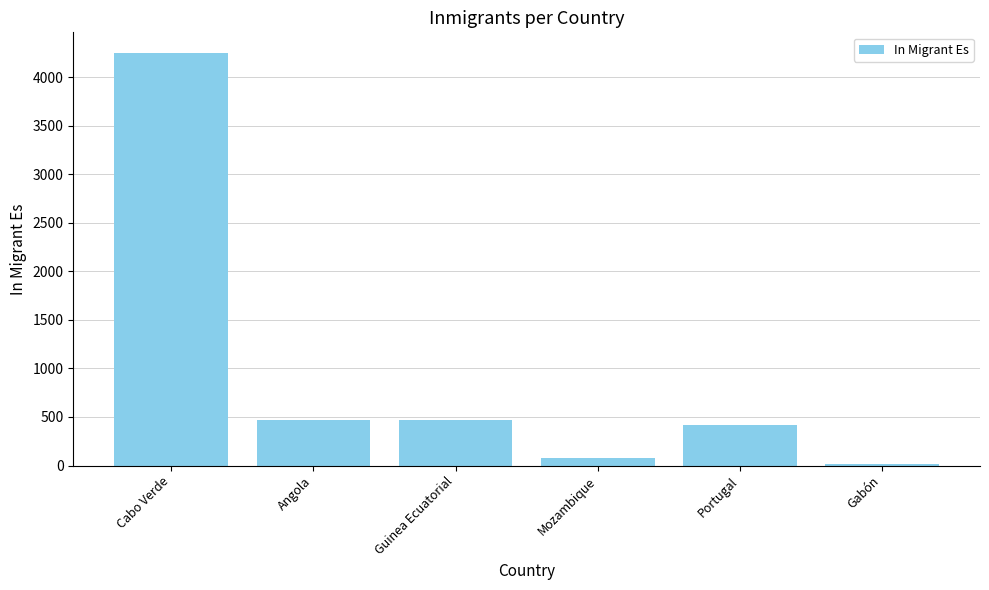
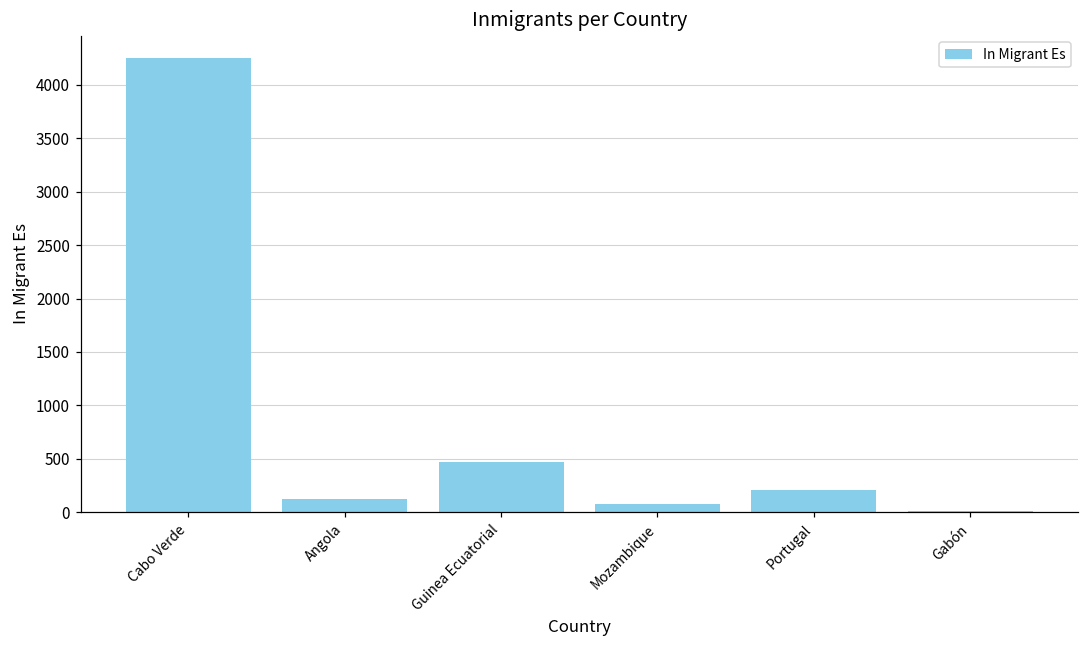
Angola: 500 -> 100
Portugal: 400 -> 200
